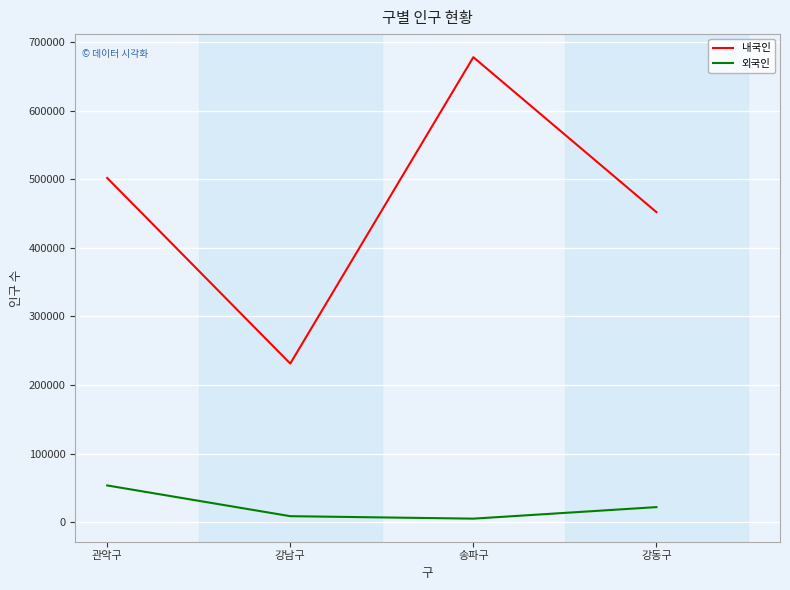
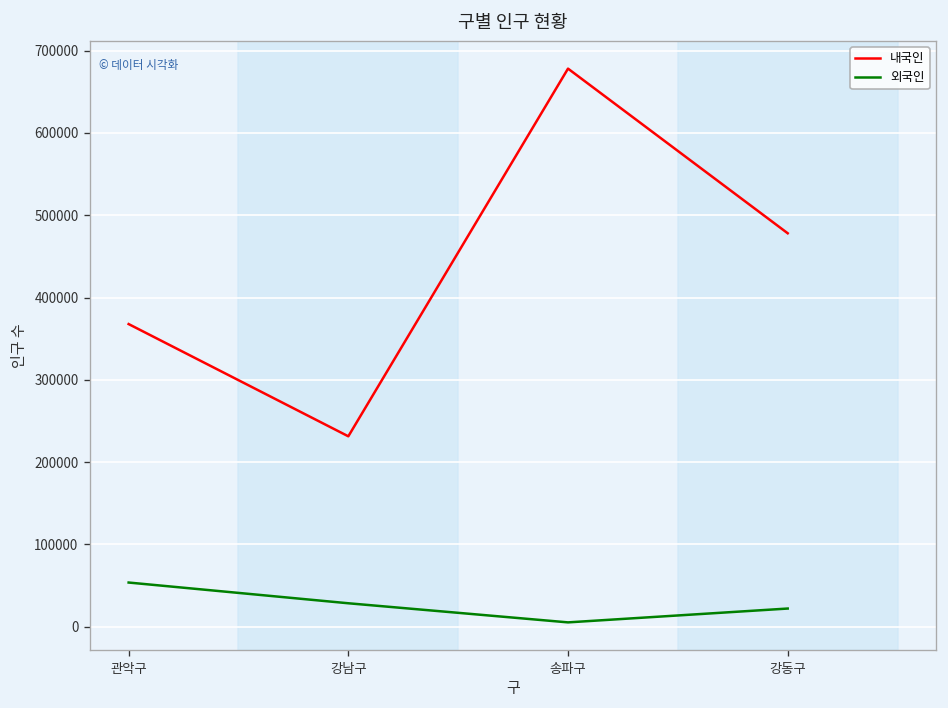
내국인, 관악구: 500000 -> 370000
외국인, 강남구: 10000 -> 30000
내국인, 강동구: 450000 -> 480000
